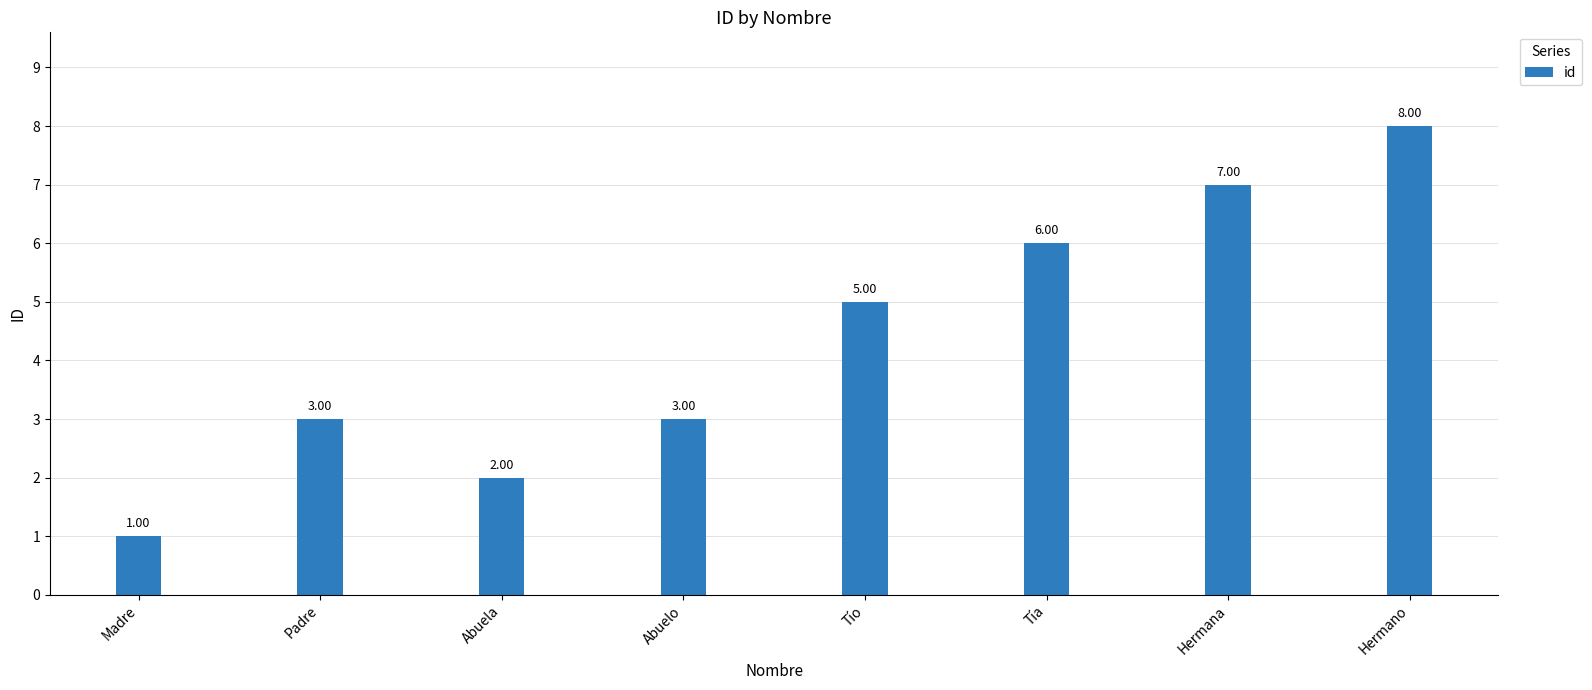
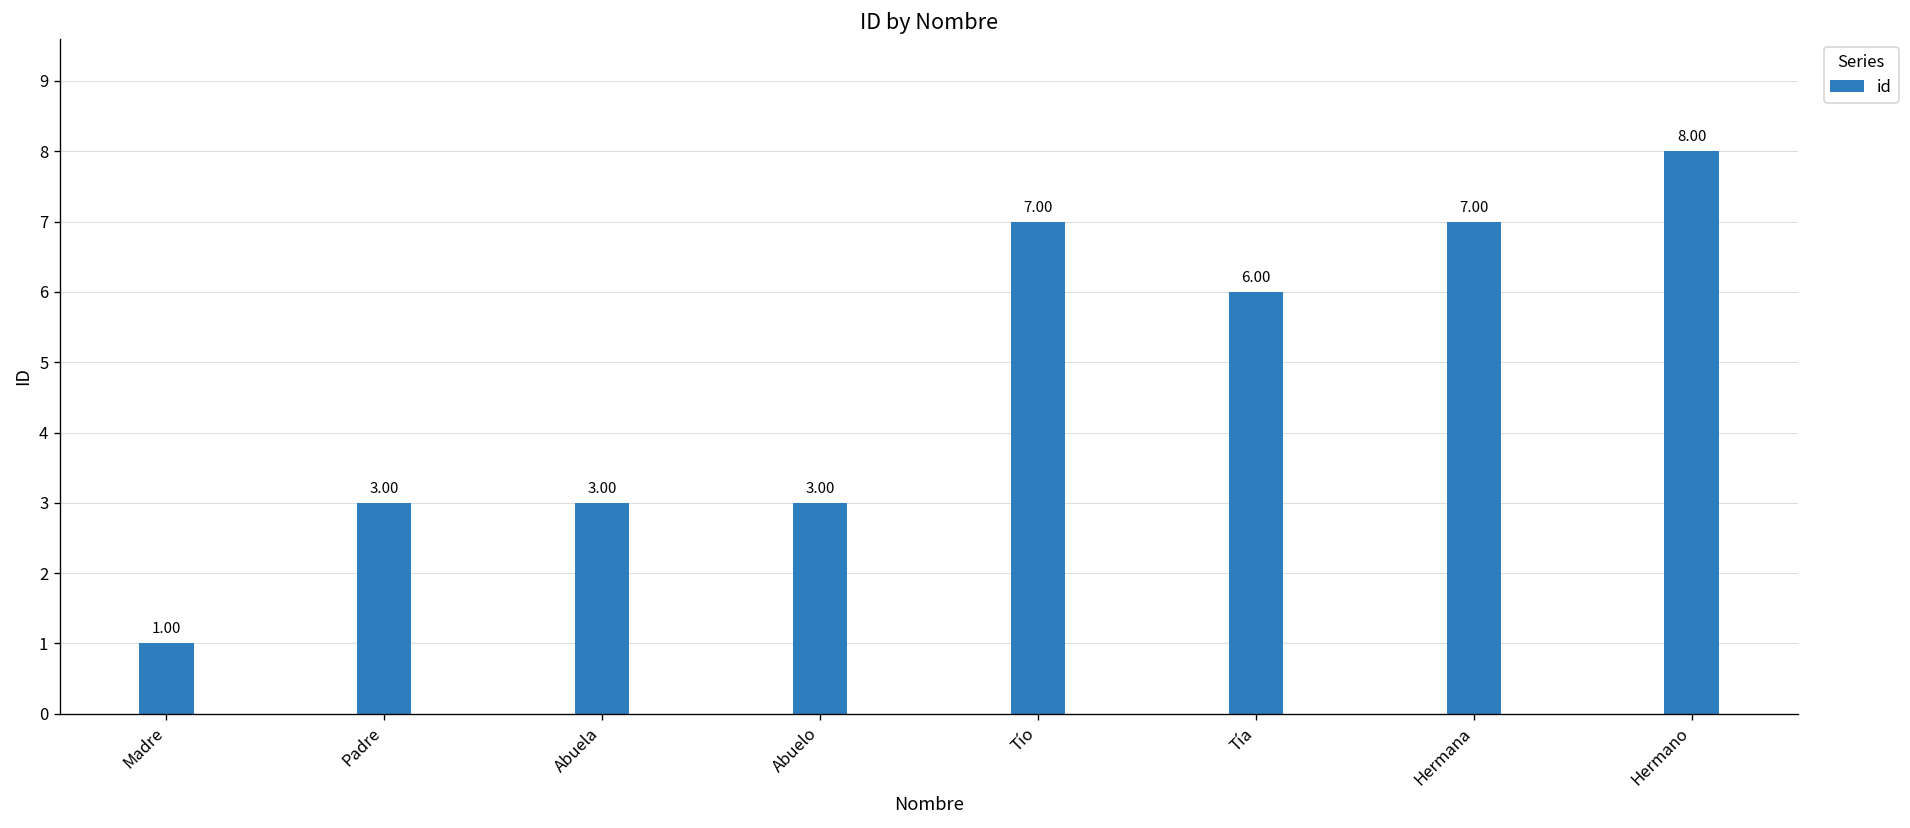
Abuela: 2.00 -> 3.00
Tío: 5.00 -> 7.00
